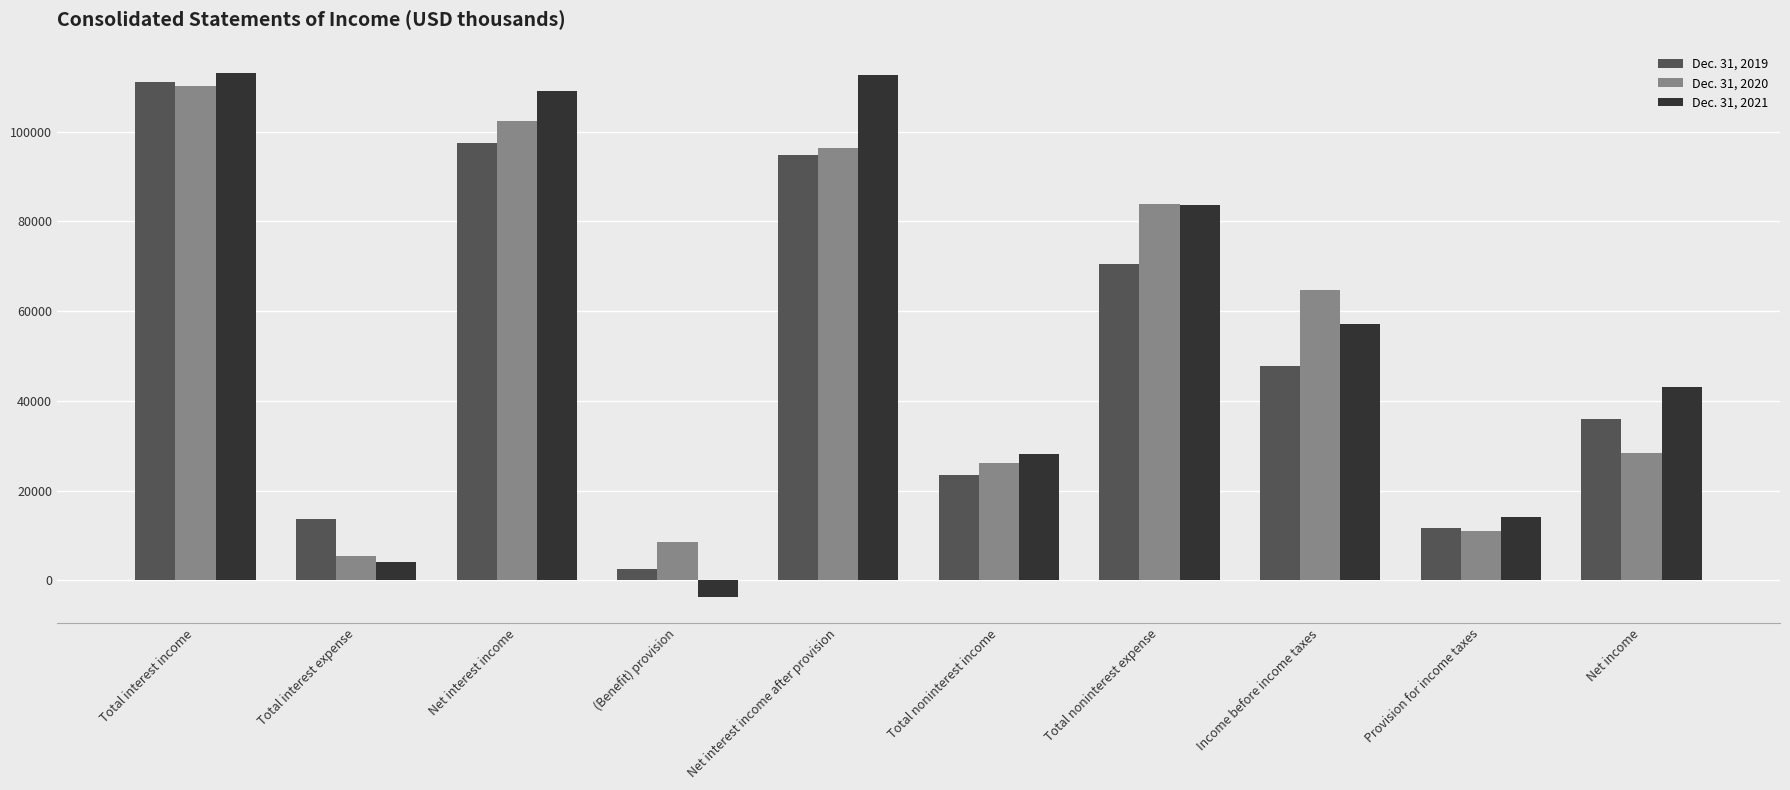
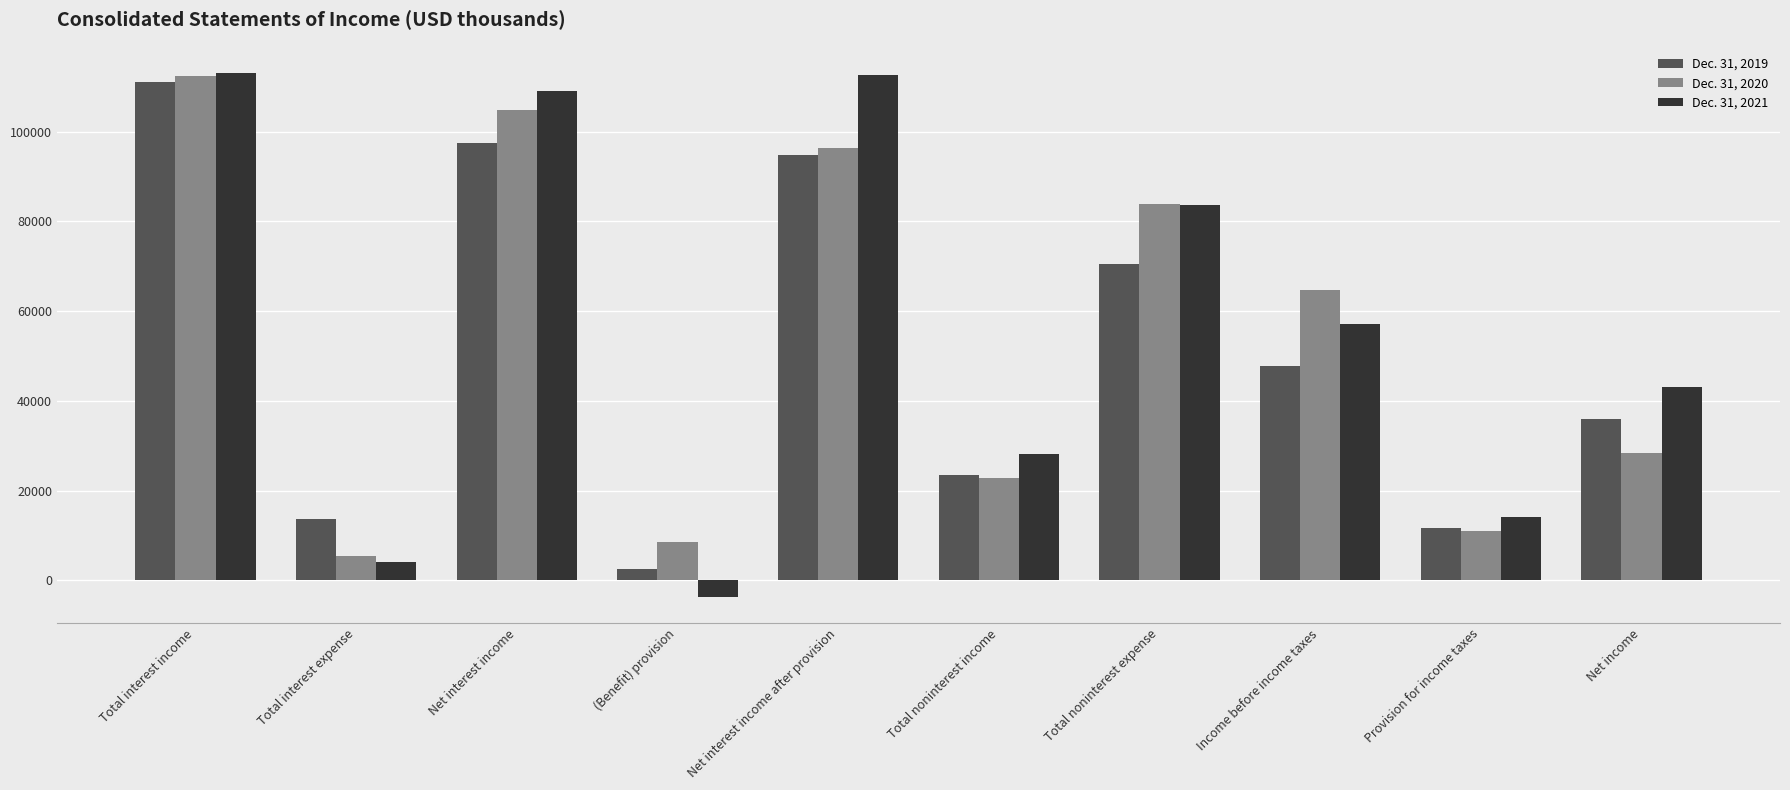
Dec. 31, 2020, Total interest income: 110000 -> 112000
Dec. 31, 2020, Net interest income: 102000 -> 105000
Dec. 31, 2020, Total noninterest income: 26000 -> 23000
